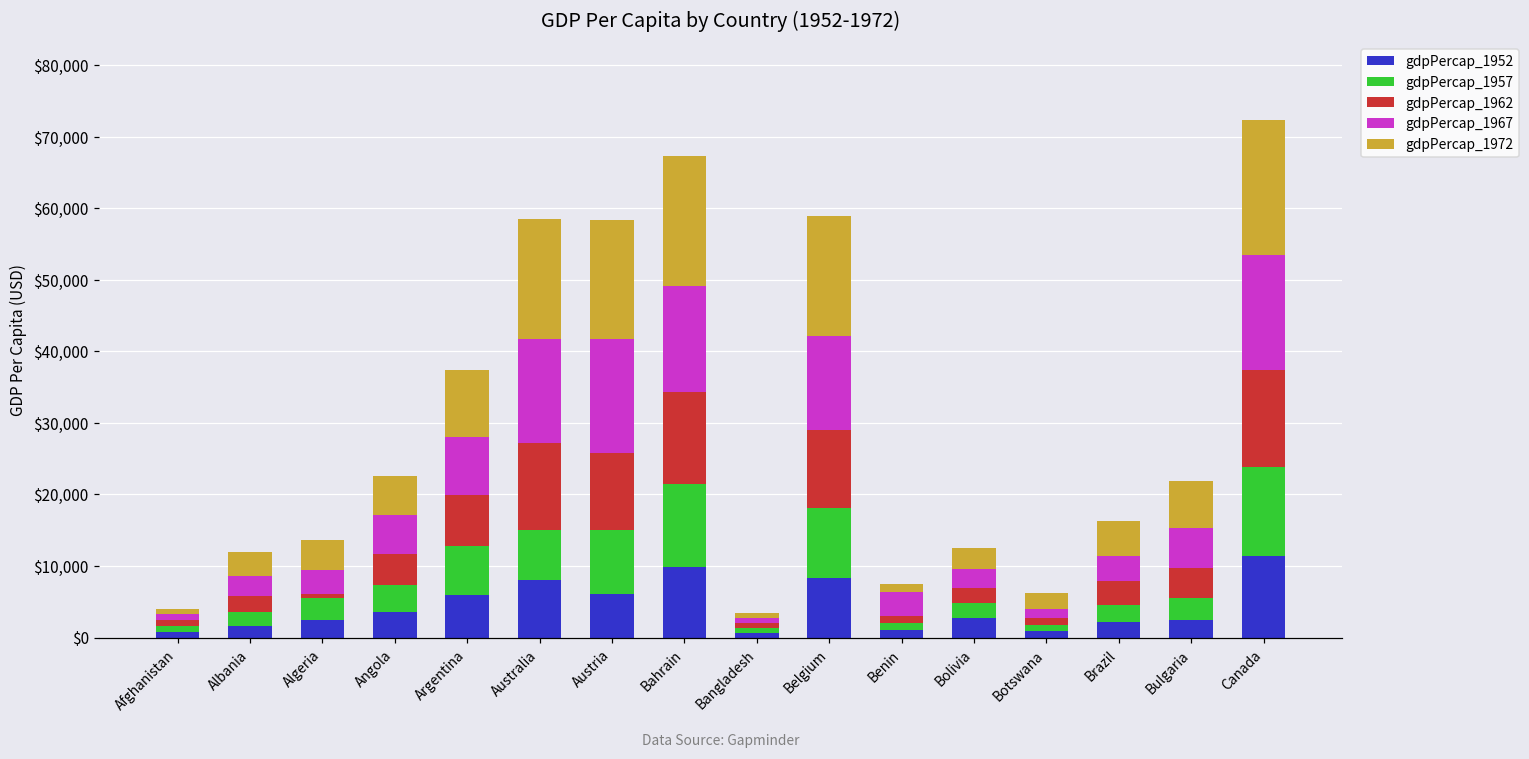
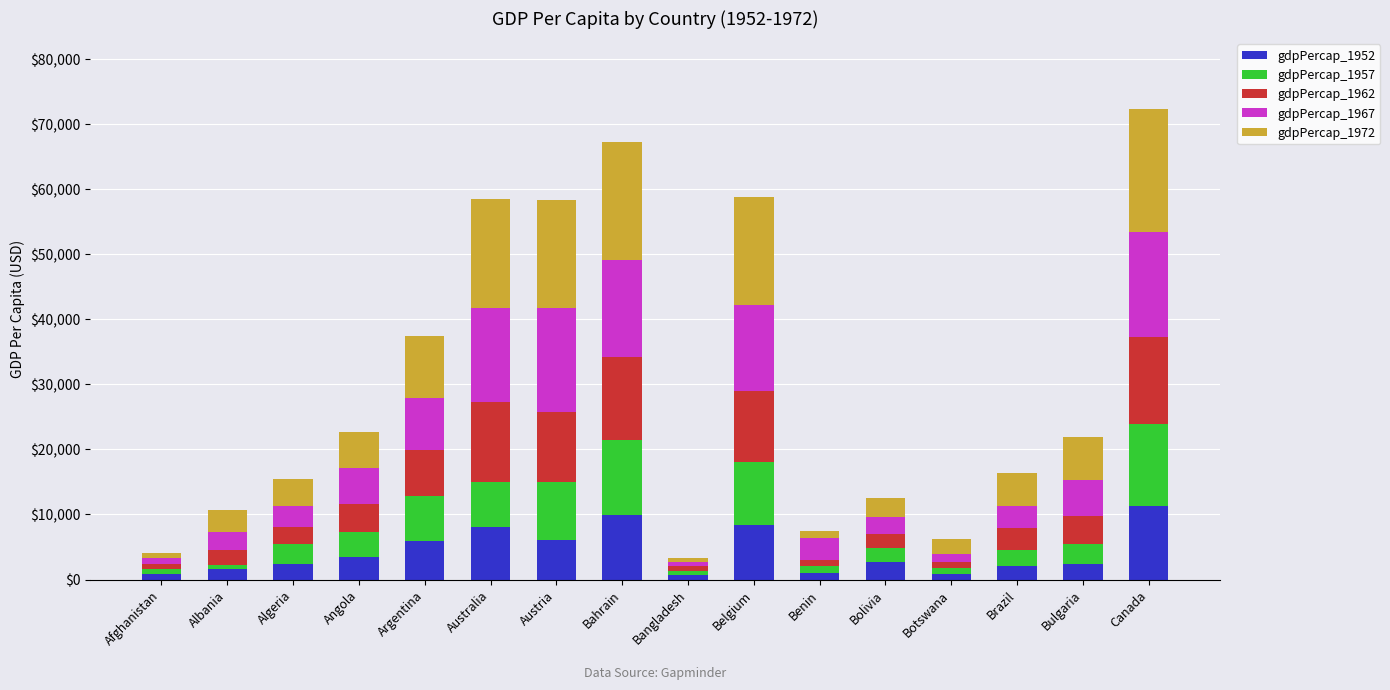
gdpPercap_1957, Albania: $2,000 -> $1,000
gdpPercap_1962, Algeria: $1,000 -> $3,000
